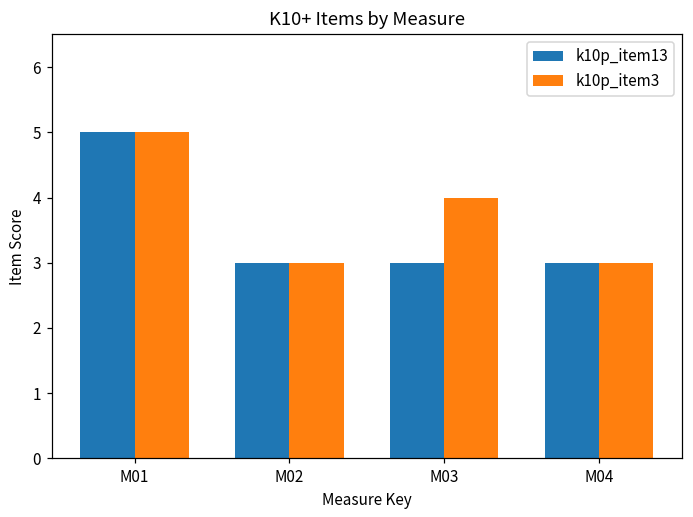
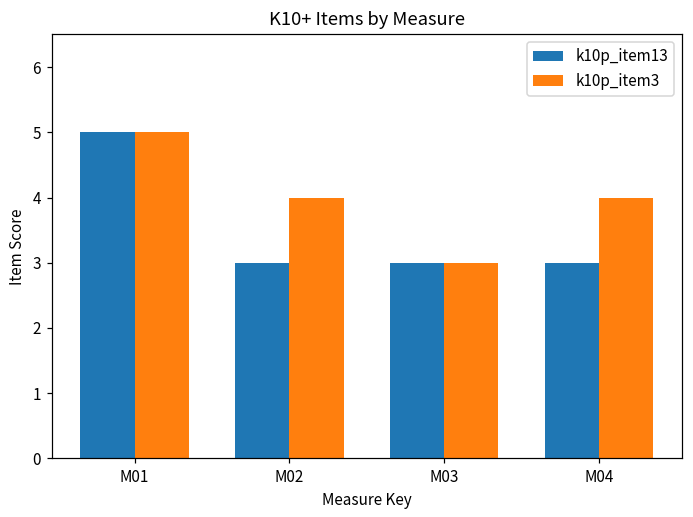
k10p_item3, M02: 3 -> 4
k10p_item3, M03: 4 -> 3
k10p_item3, M04: 3 -> 4
